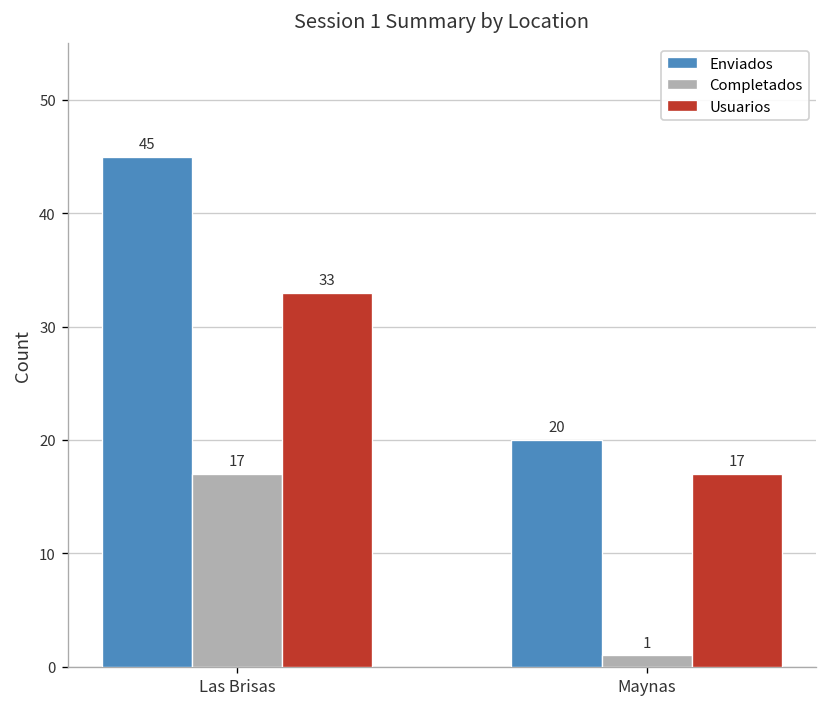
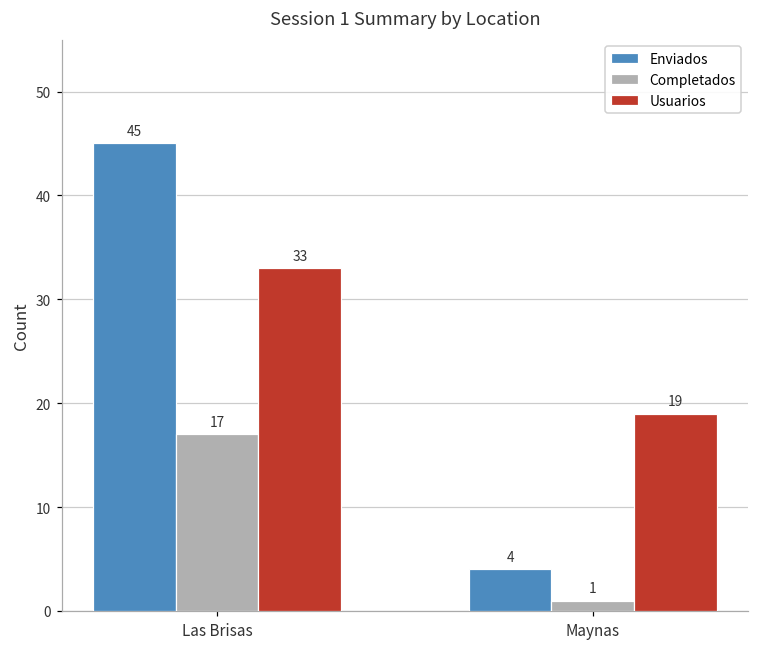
Enviados, Maynas: 20 -> 4
Usuarios, Maynas: 17 -> 19
